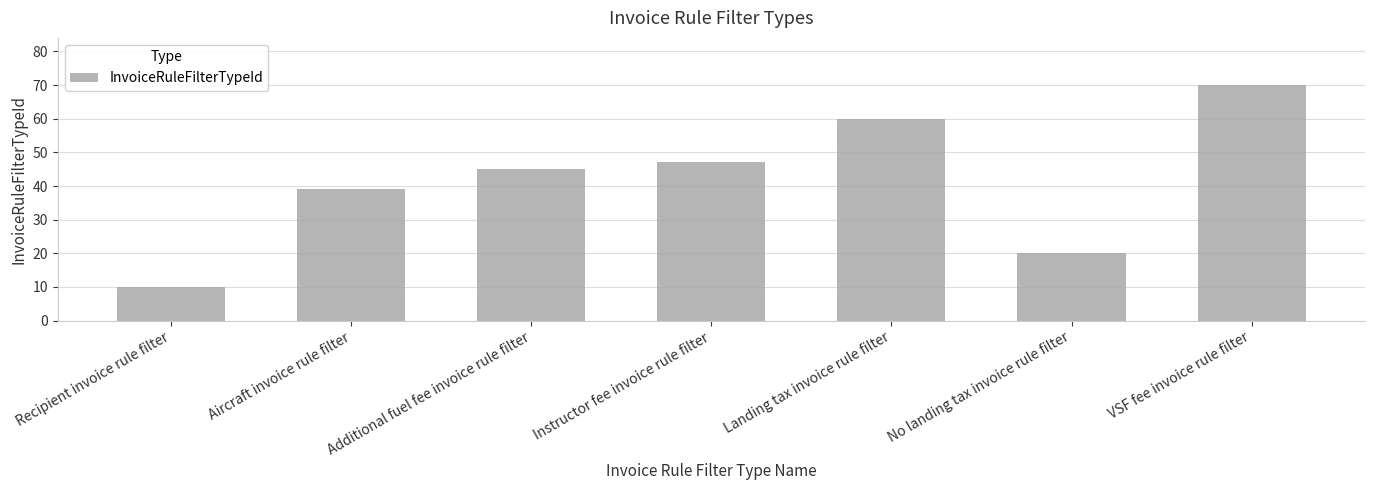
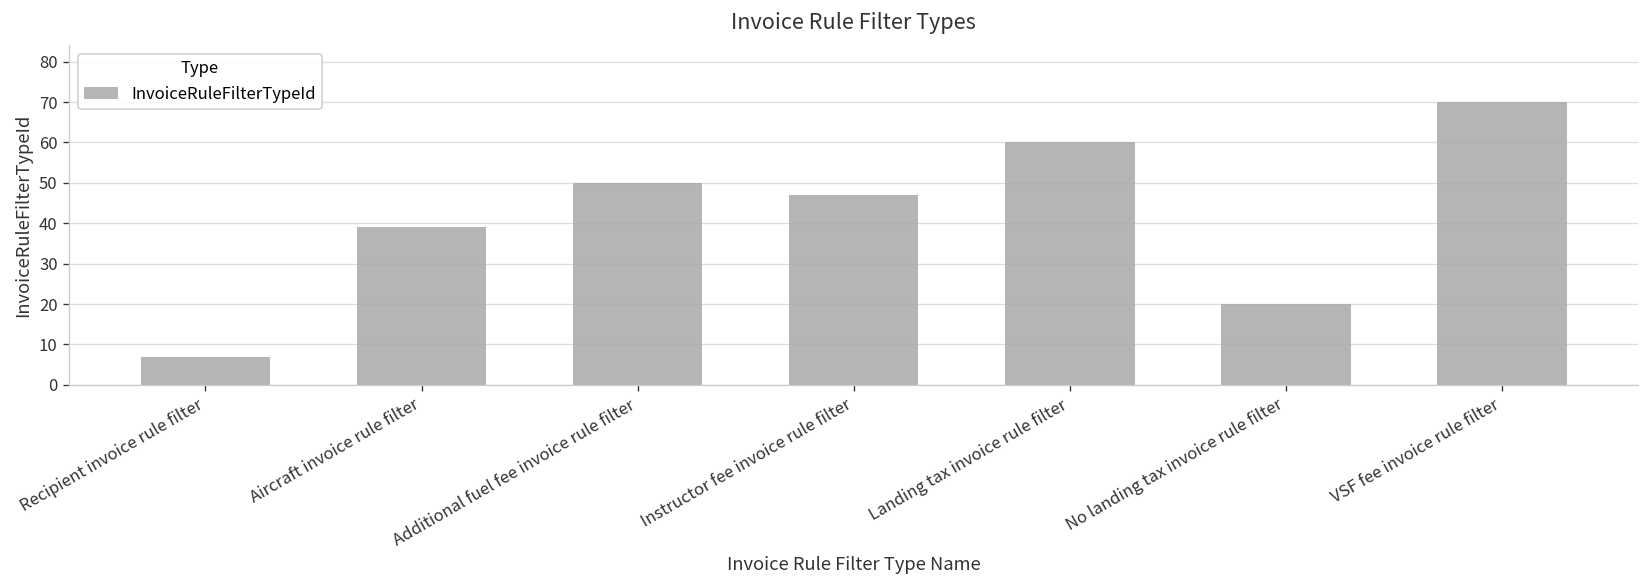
Recipient invoice rule filter: 10 -> 7
Additional fuel fee invoice rule filter: 45 -> 50
